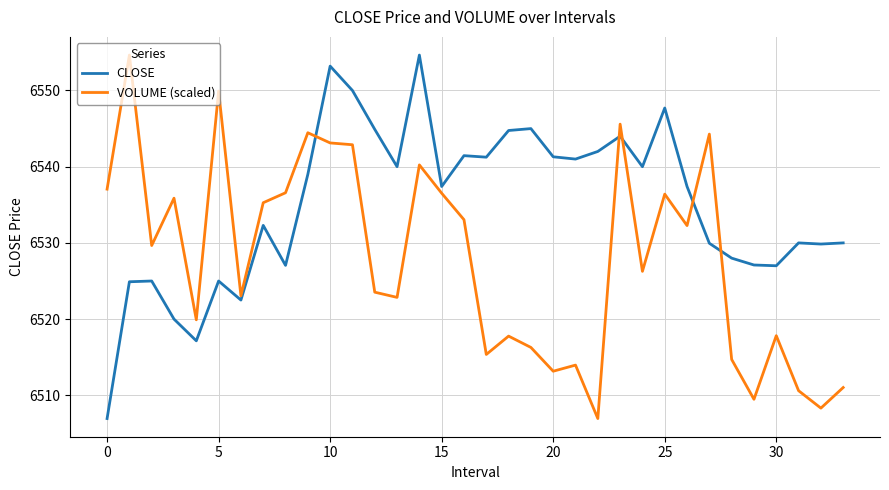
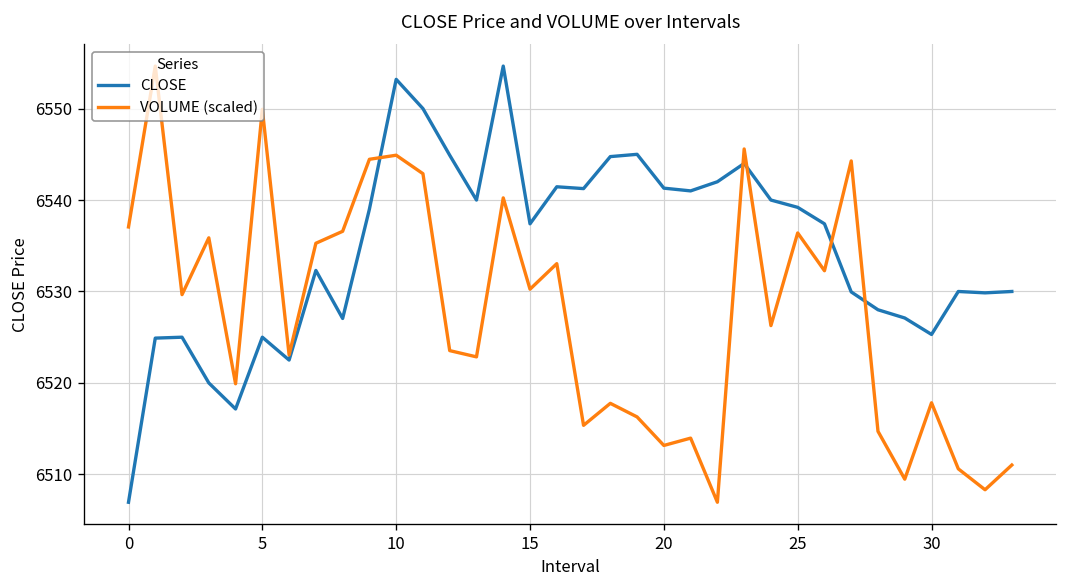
VOLUME (scaled), 10: 6543 -> 6545
VOLUME (scaled), 15: 6537 -> 6530
CLOSE, 25: 6548 -> 6539
CLOSE, 30: 6527 -> 6525
